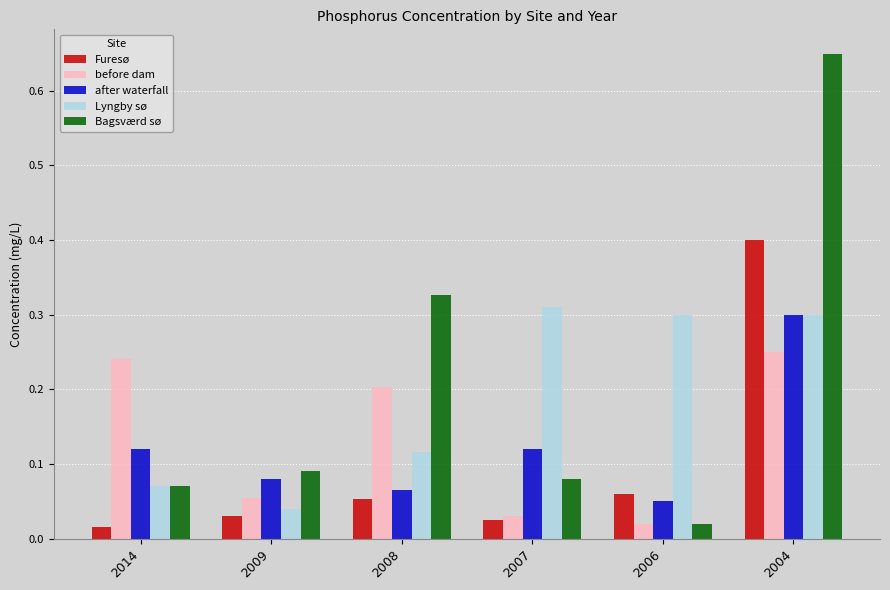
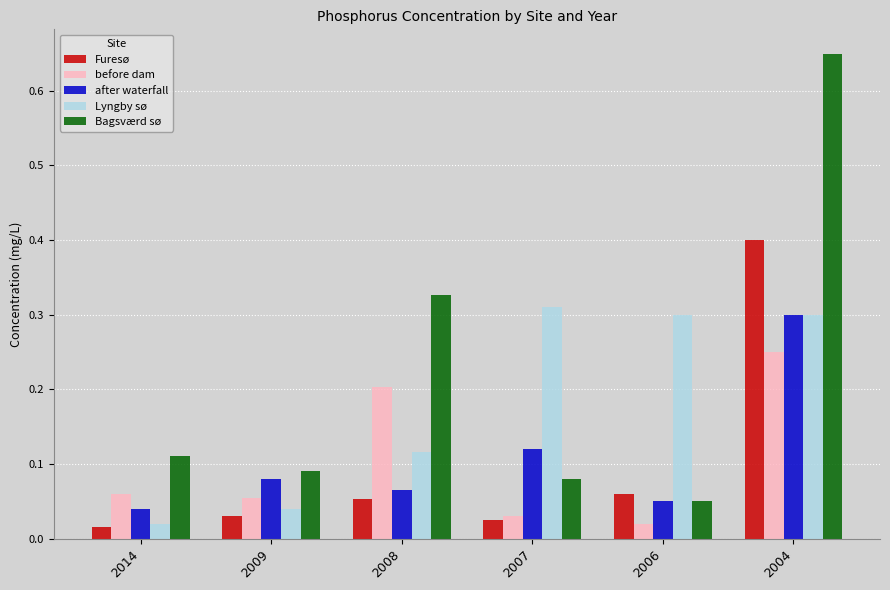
before dam, 2014: 0.24 -> 0.06
after waterfall, 2014: 0.12 -> 0.04
Lyngby sø, 2014: 0.07 -> 0.02
Bagsværd sø, 2014: 0.07 -> 0.11
Bagsværd sø, 2006: 0.02 -> 0.05
